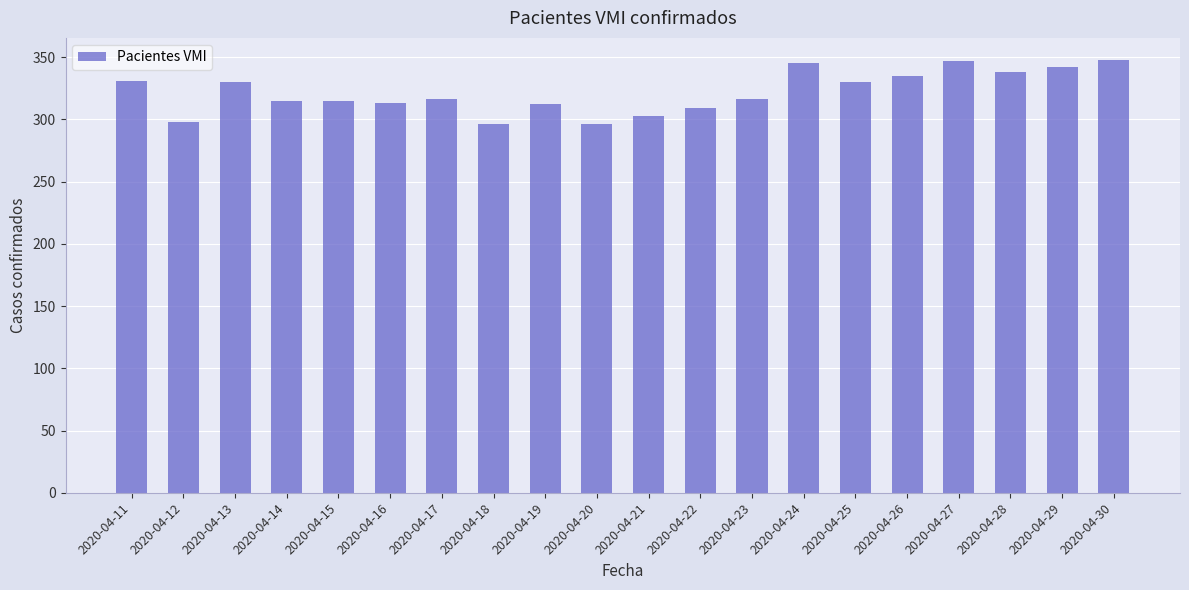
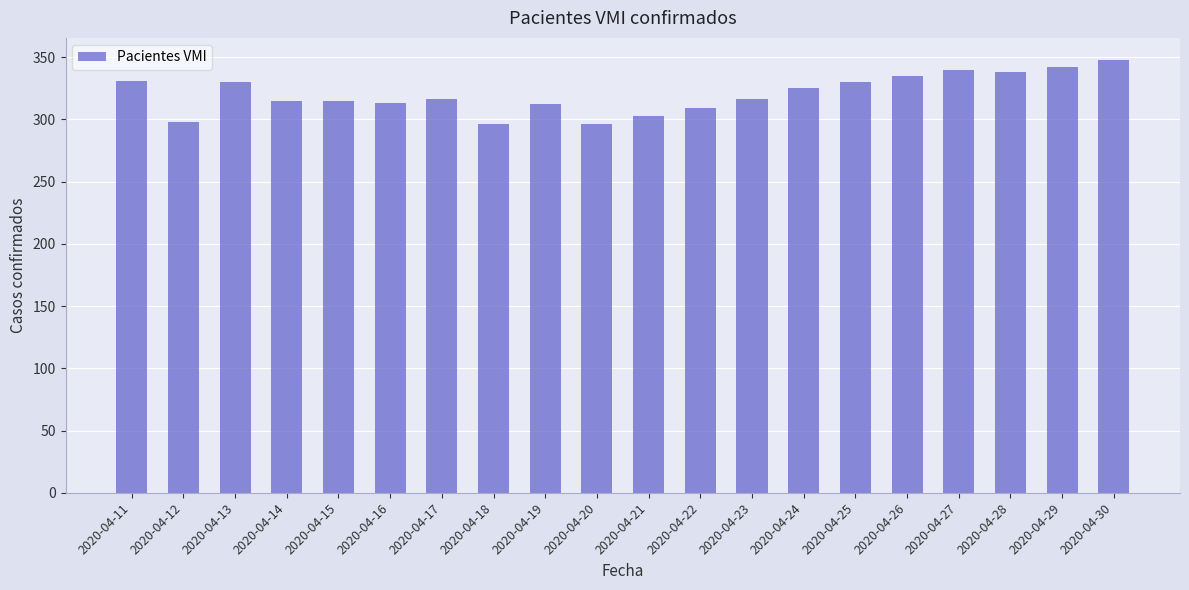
2020-04-24: 345 -> 325
2020-04-27: 347 -> 340
